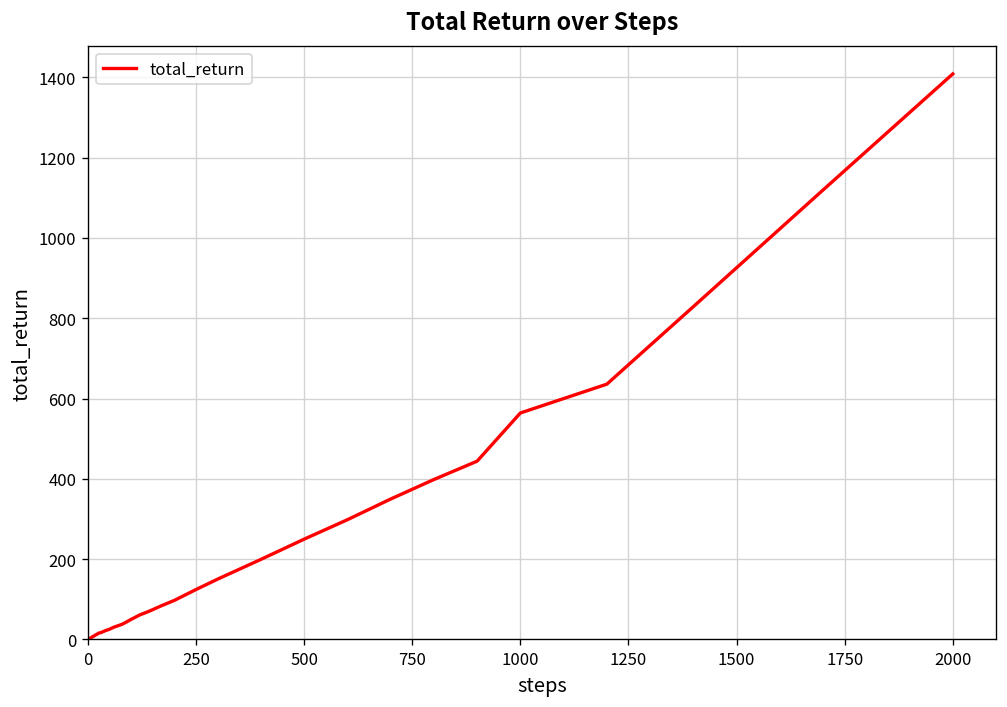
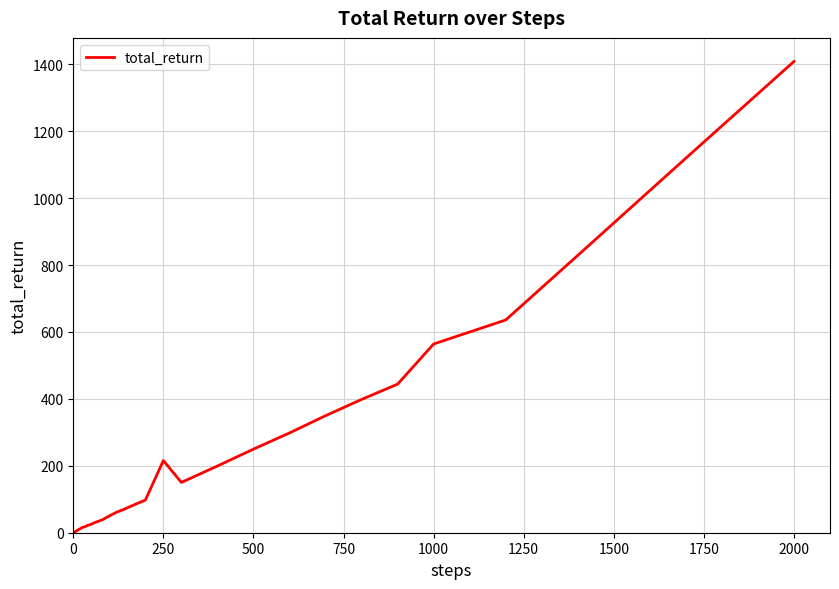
250: 120 -> 220
